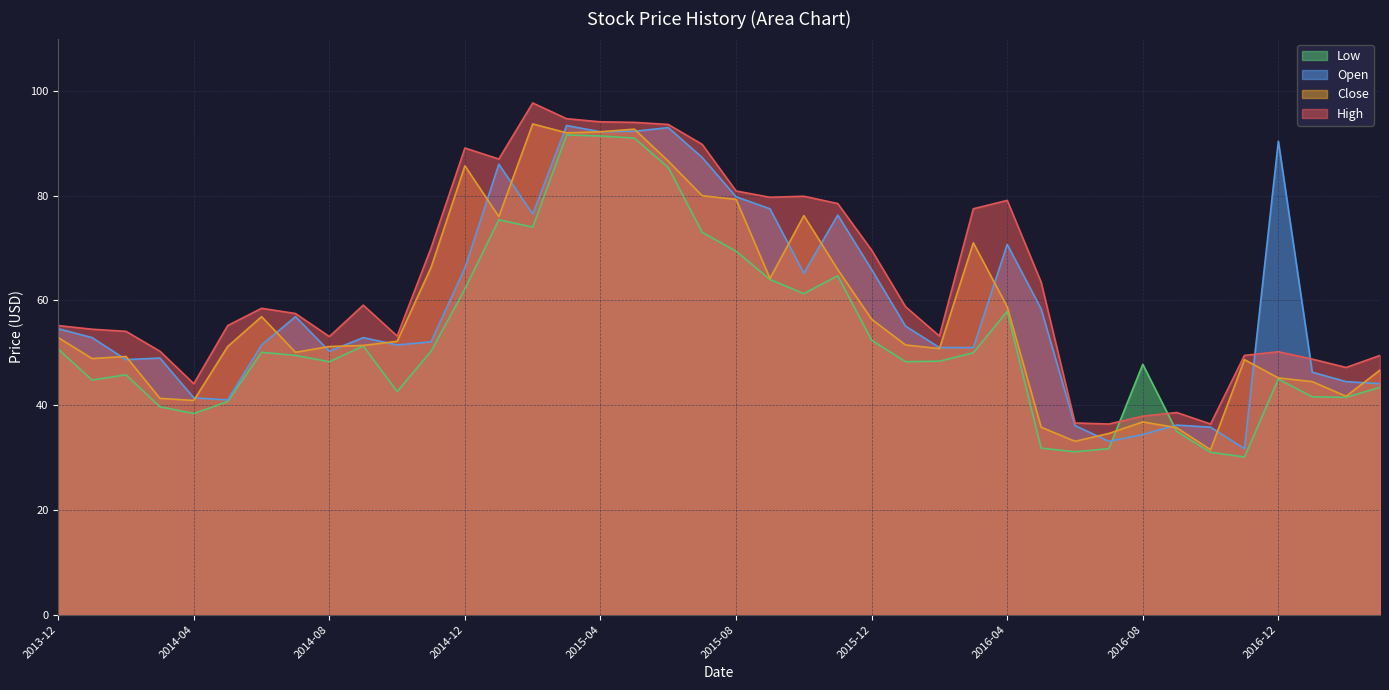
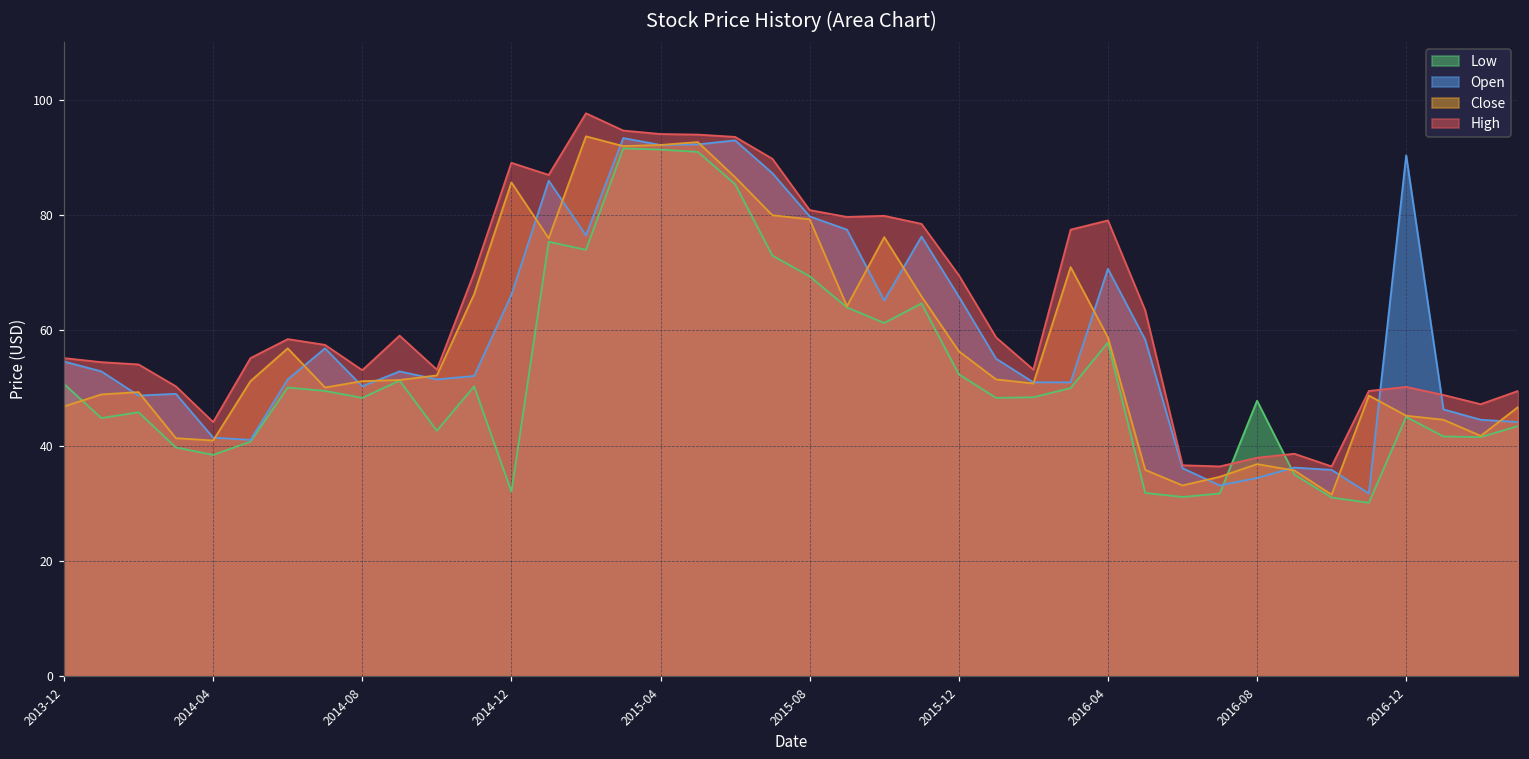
Close, 2013-12: 53 -> 47
Low, 2014-12: 62 -> 32
